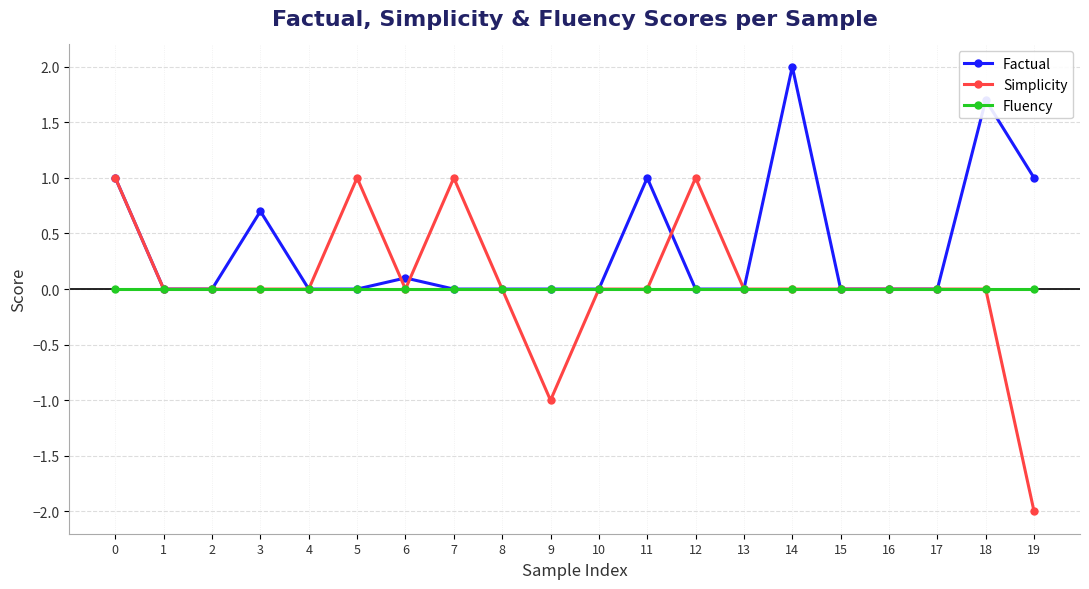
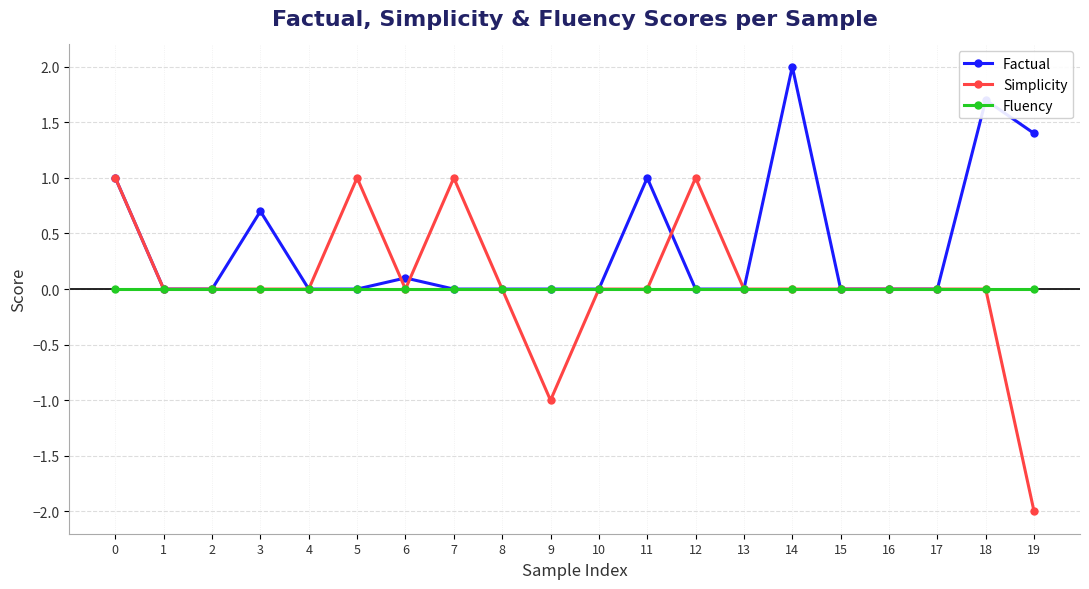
Factual, 19: 1.0 -> 1.4
